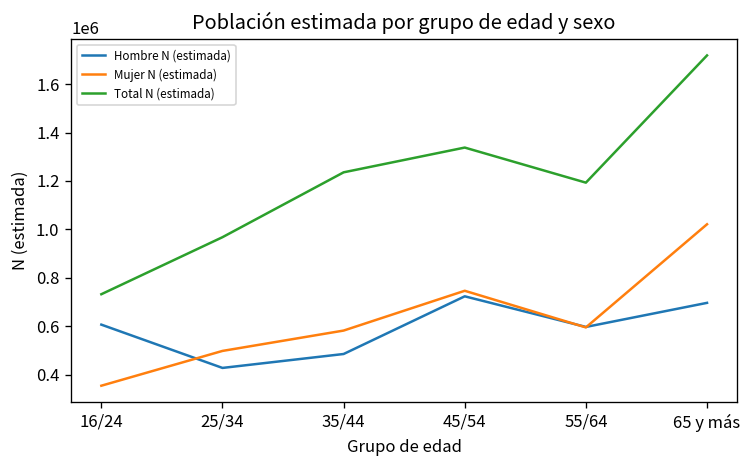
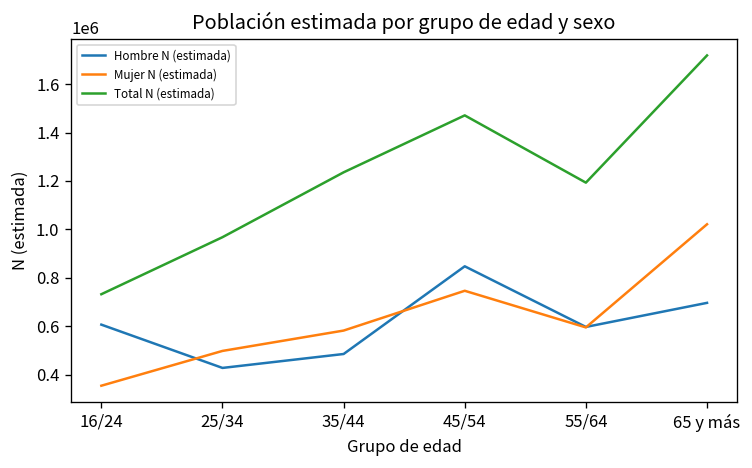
Hombre N (estimada), 45/54: 720000 -> 850000
Total N (estimada), 45/54: 1340000 -> 1470000
